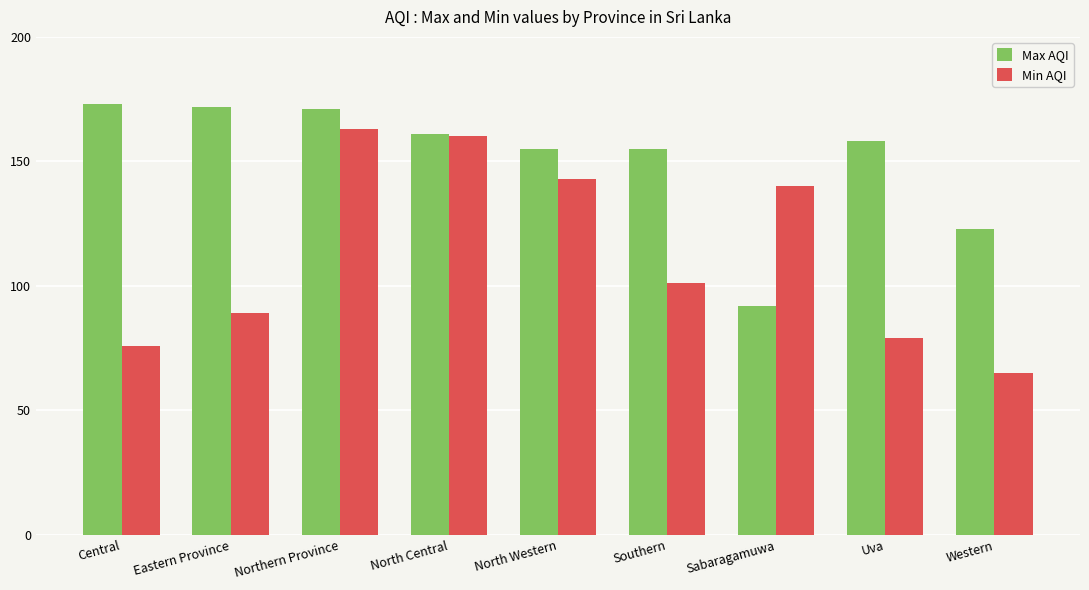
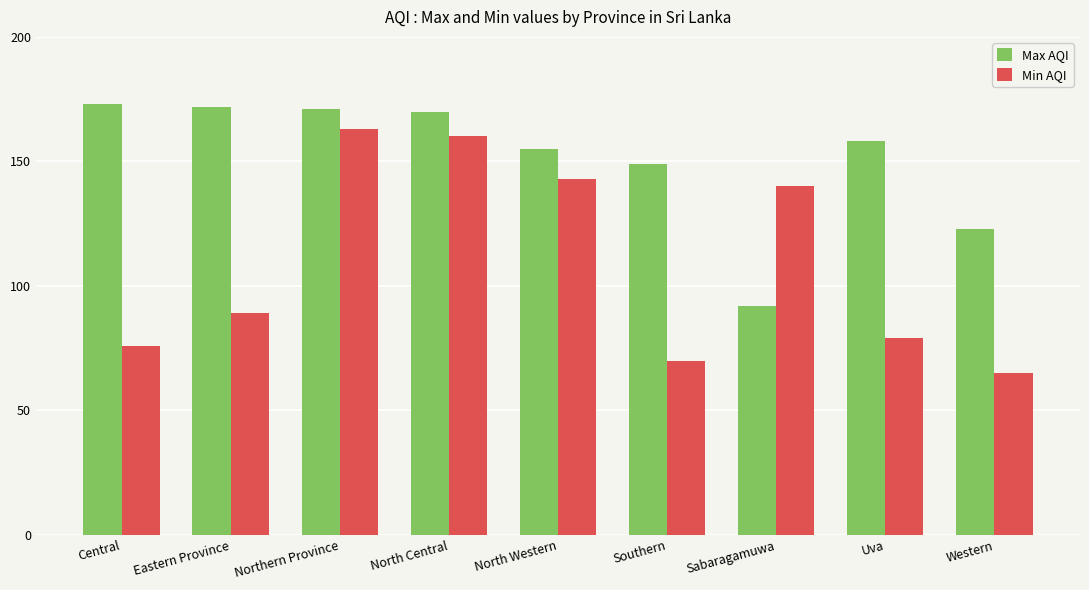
Max AQI, North Central: 161 -> 170
Max AQI, Southern: 155 -> 149
Min AQI, Southern: 101 -> 70
